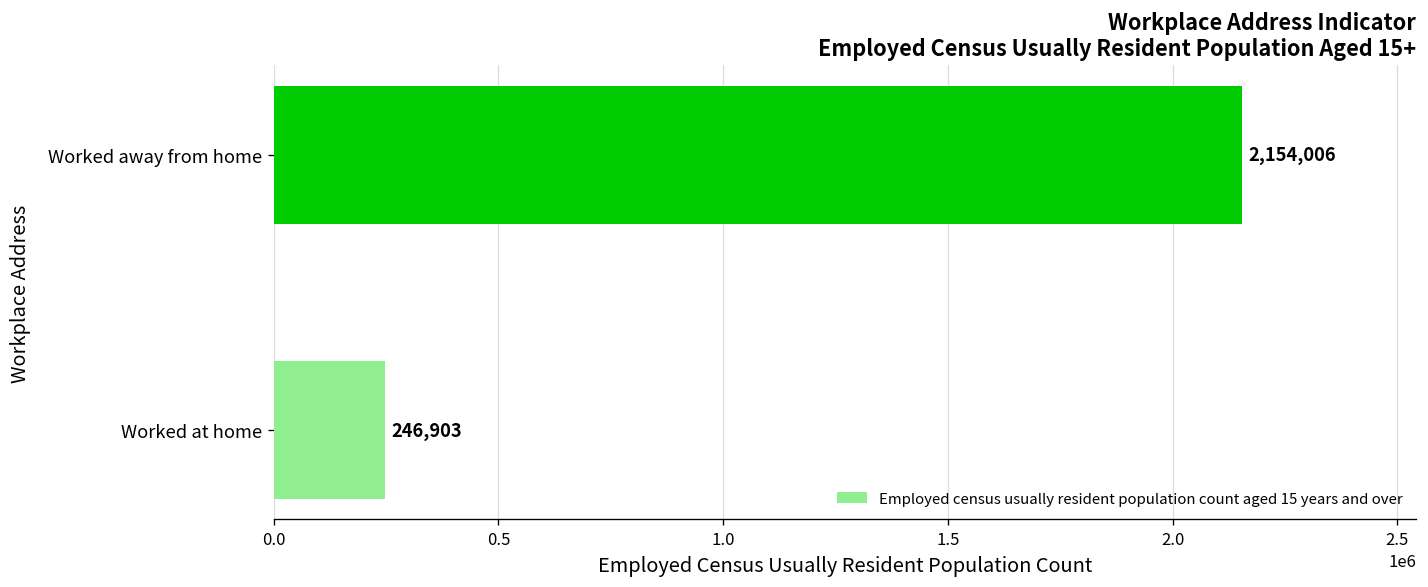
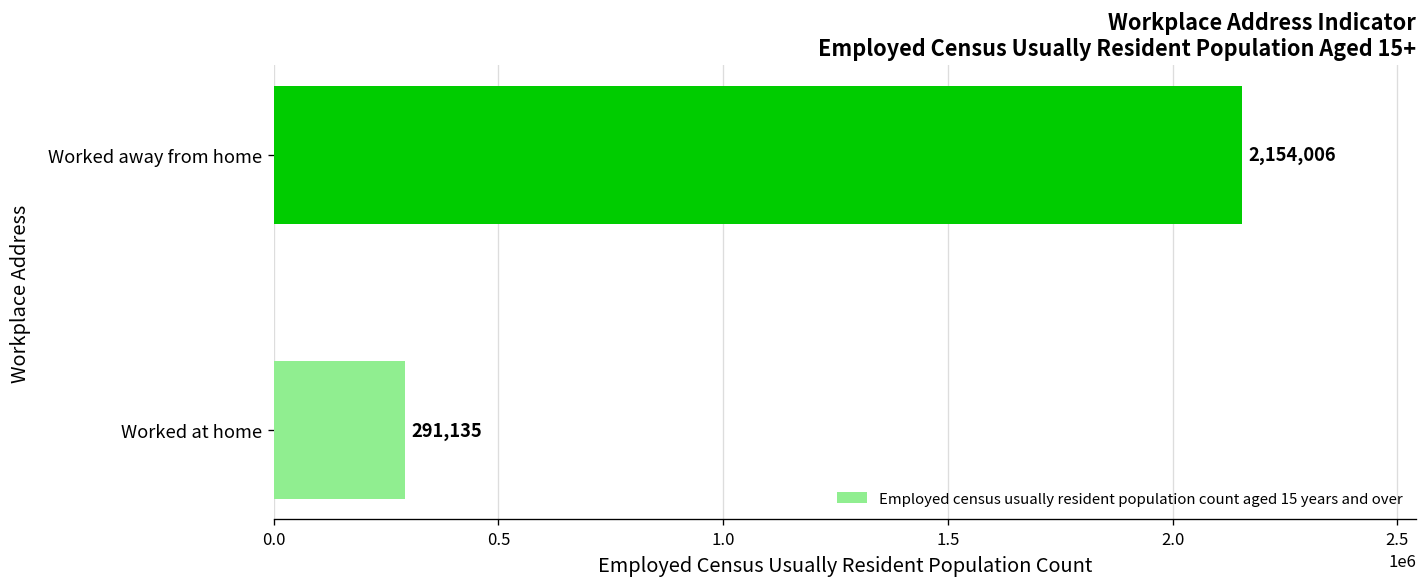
Worked at home: 246,903 -> 291,135
